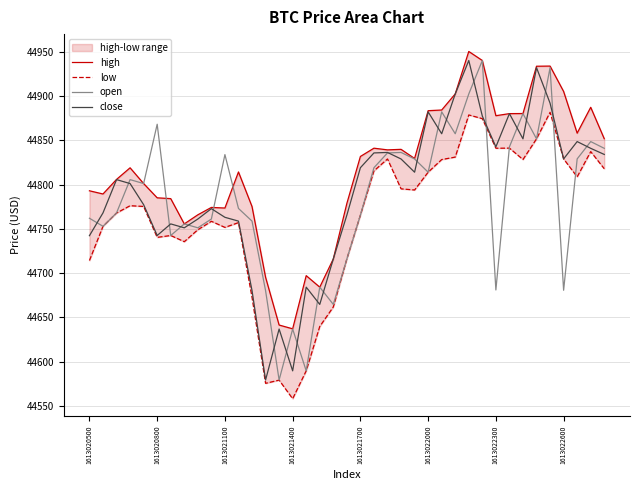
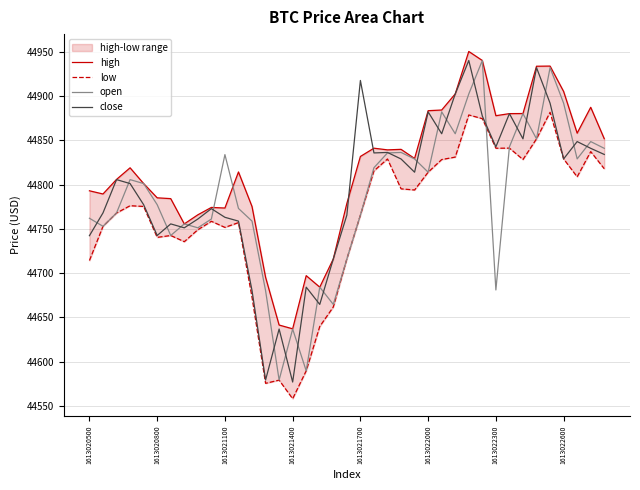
open, 1613020800: 44870 -> 44780
close, 1613021400: 44590 -> 44580
close, 1613021700: 44820 -> 44920
open, 1613022600: 44680 -> 44890
